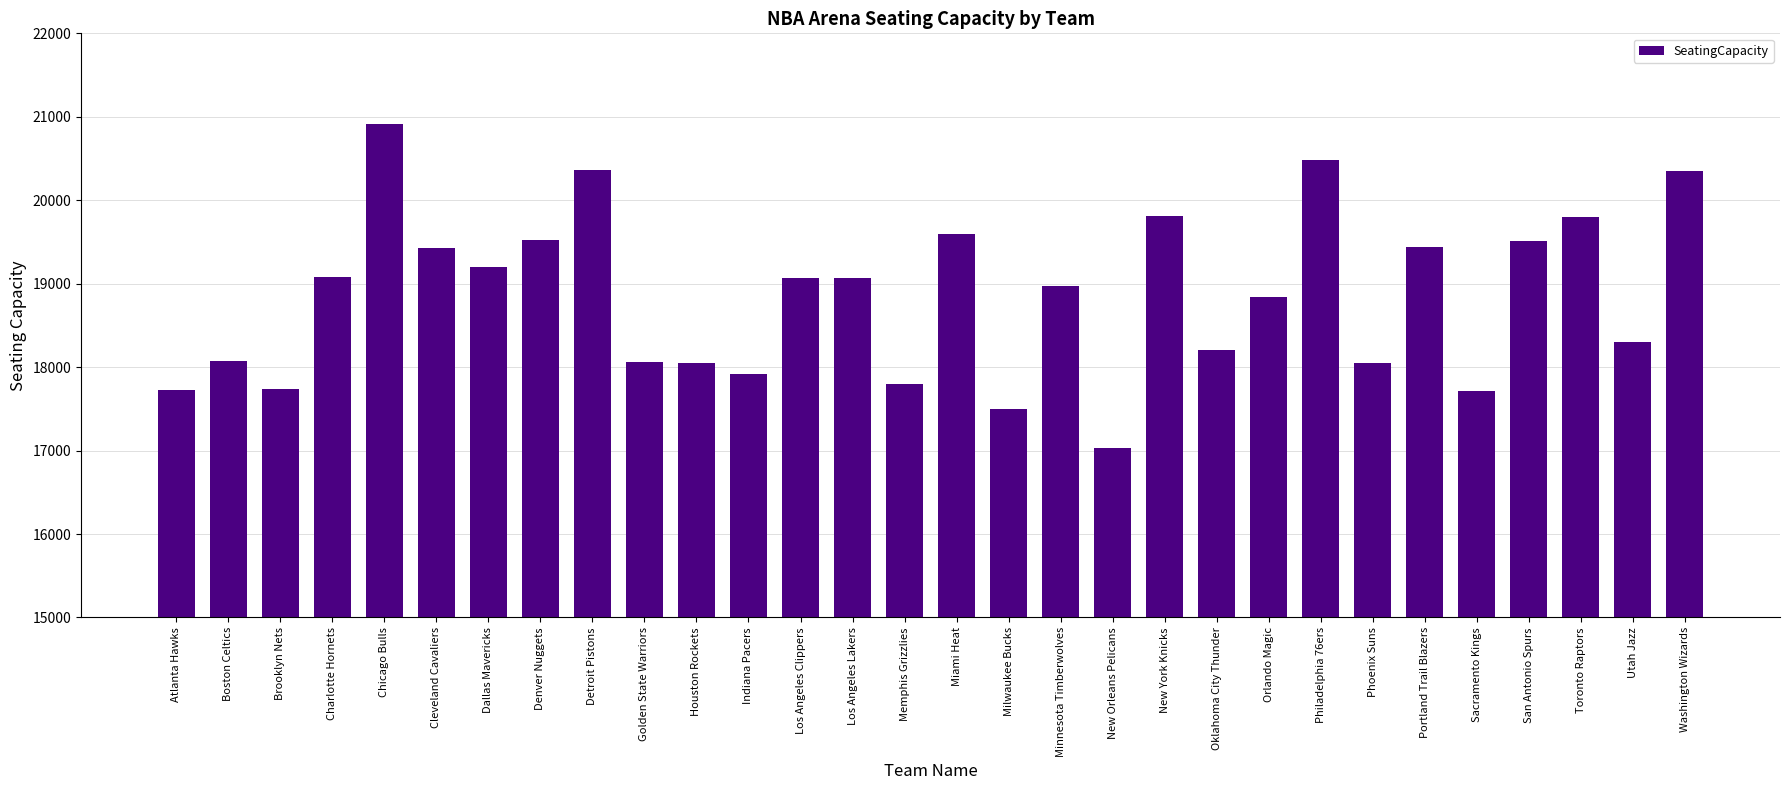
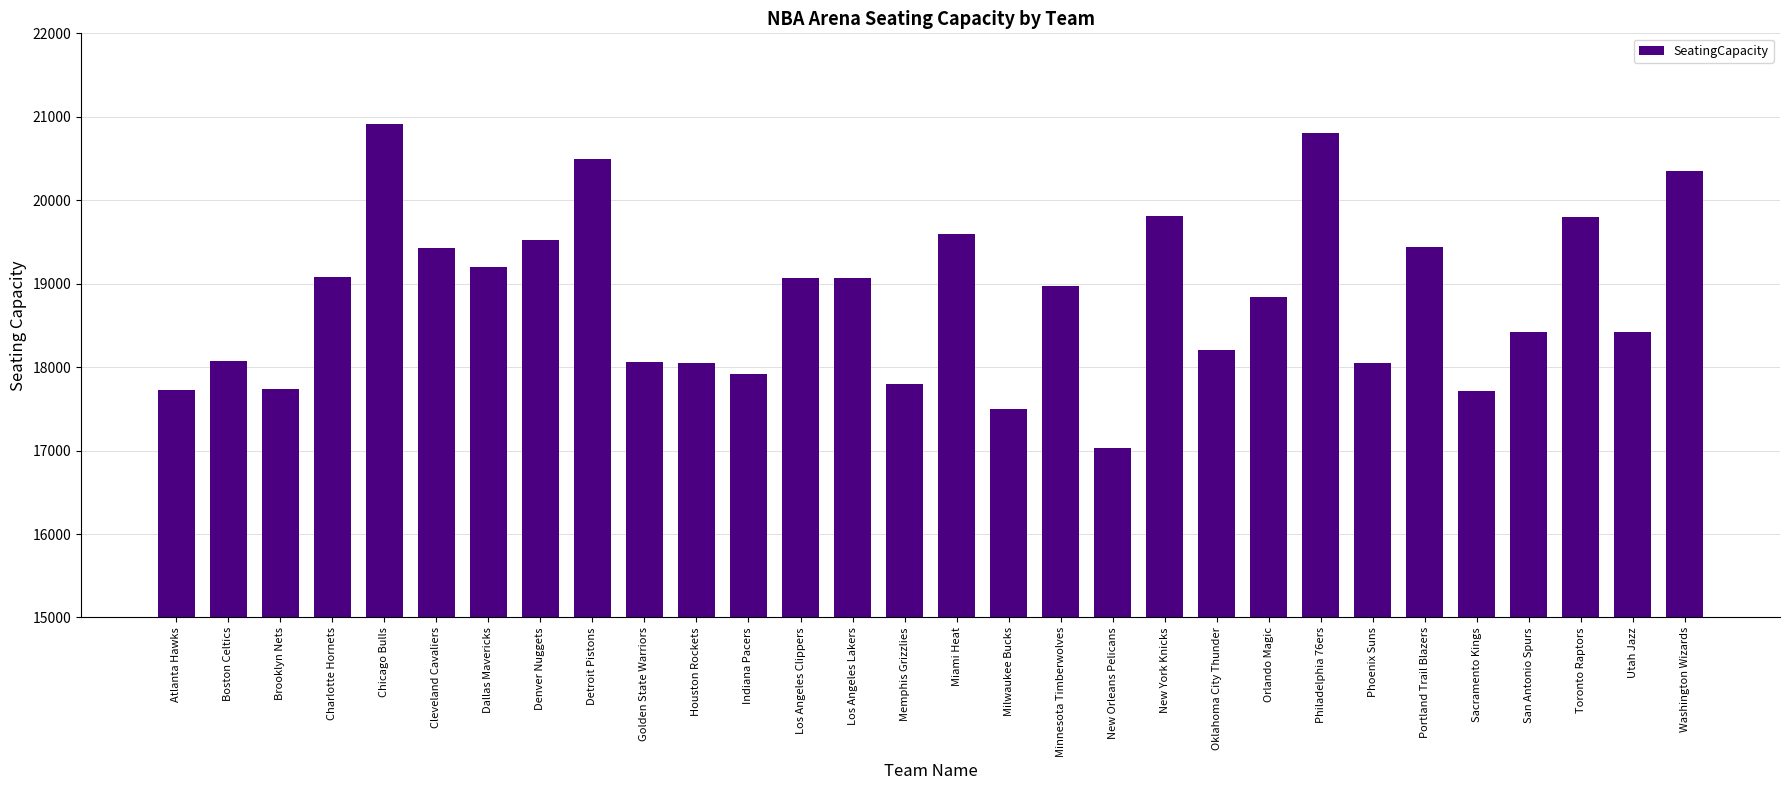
Detroit Pistons: 20400 -> 20500
Philadelphia 76ers: 20500 -> 20800
San Antonio Spurs: 19500 -> 18400
Utah Jazz: 18300 -> 18400
